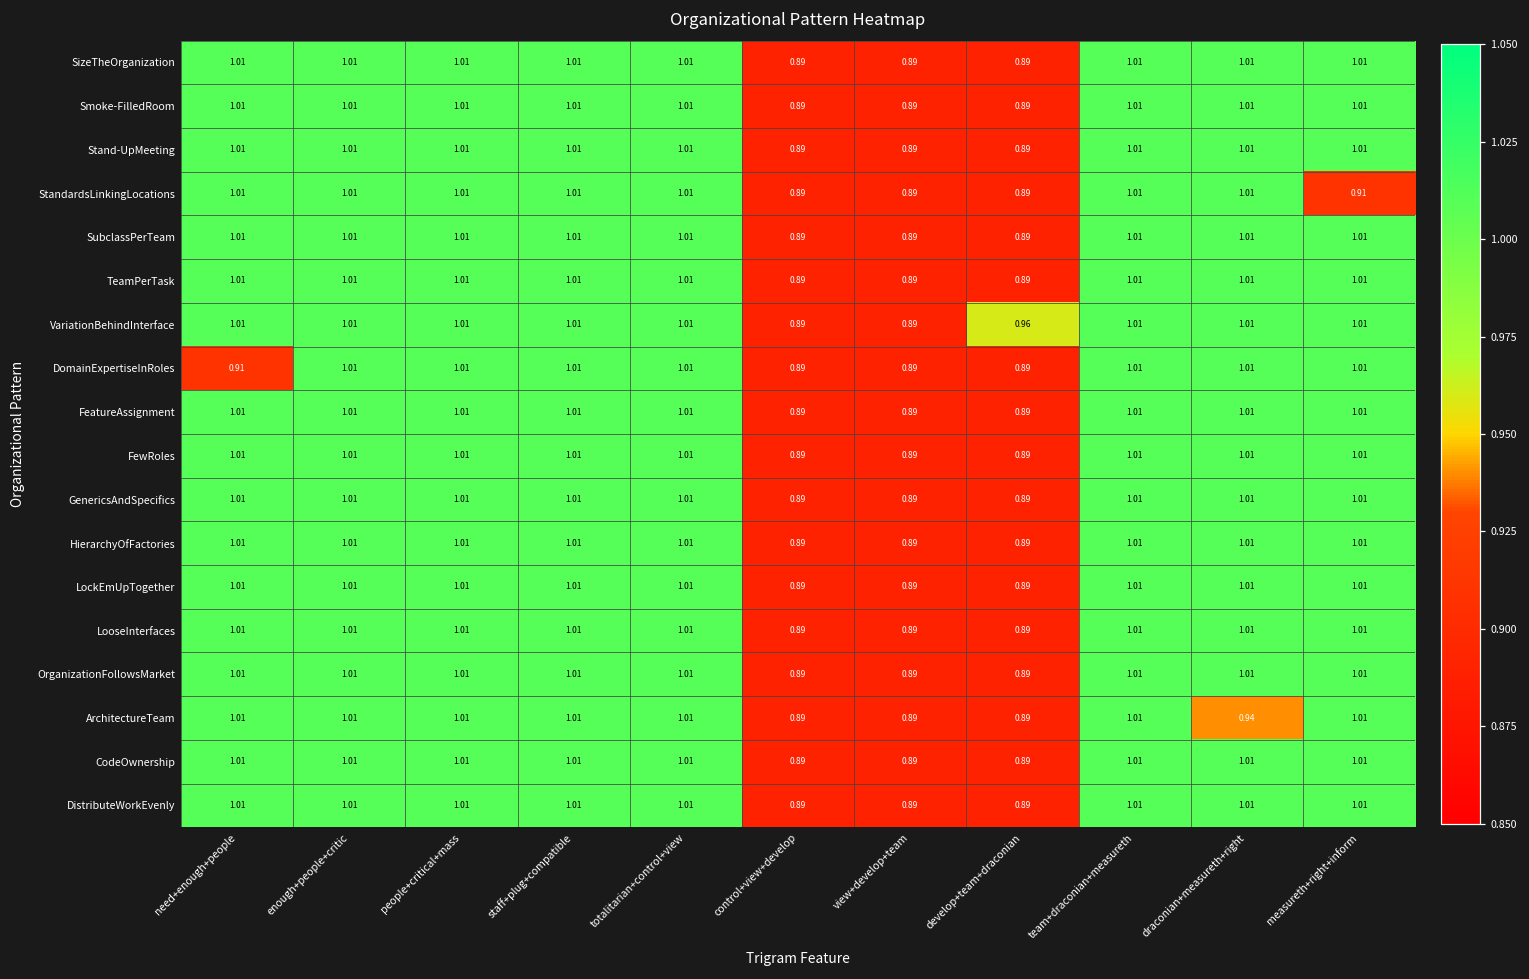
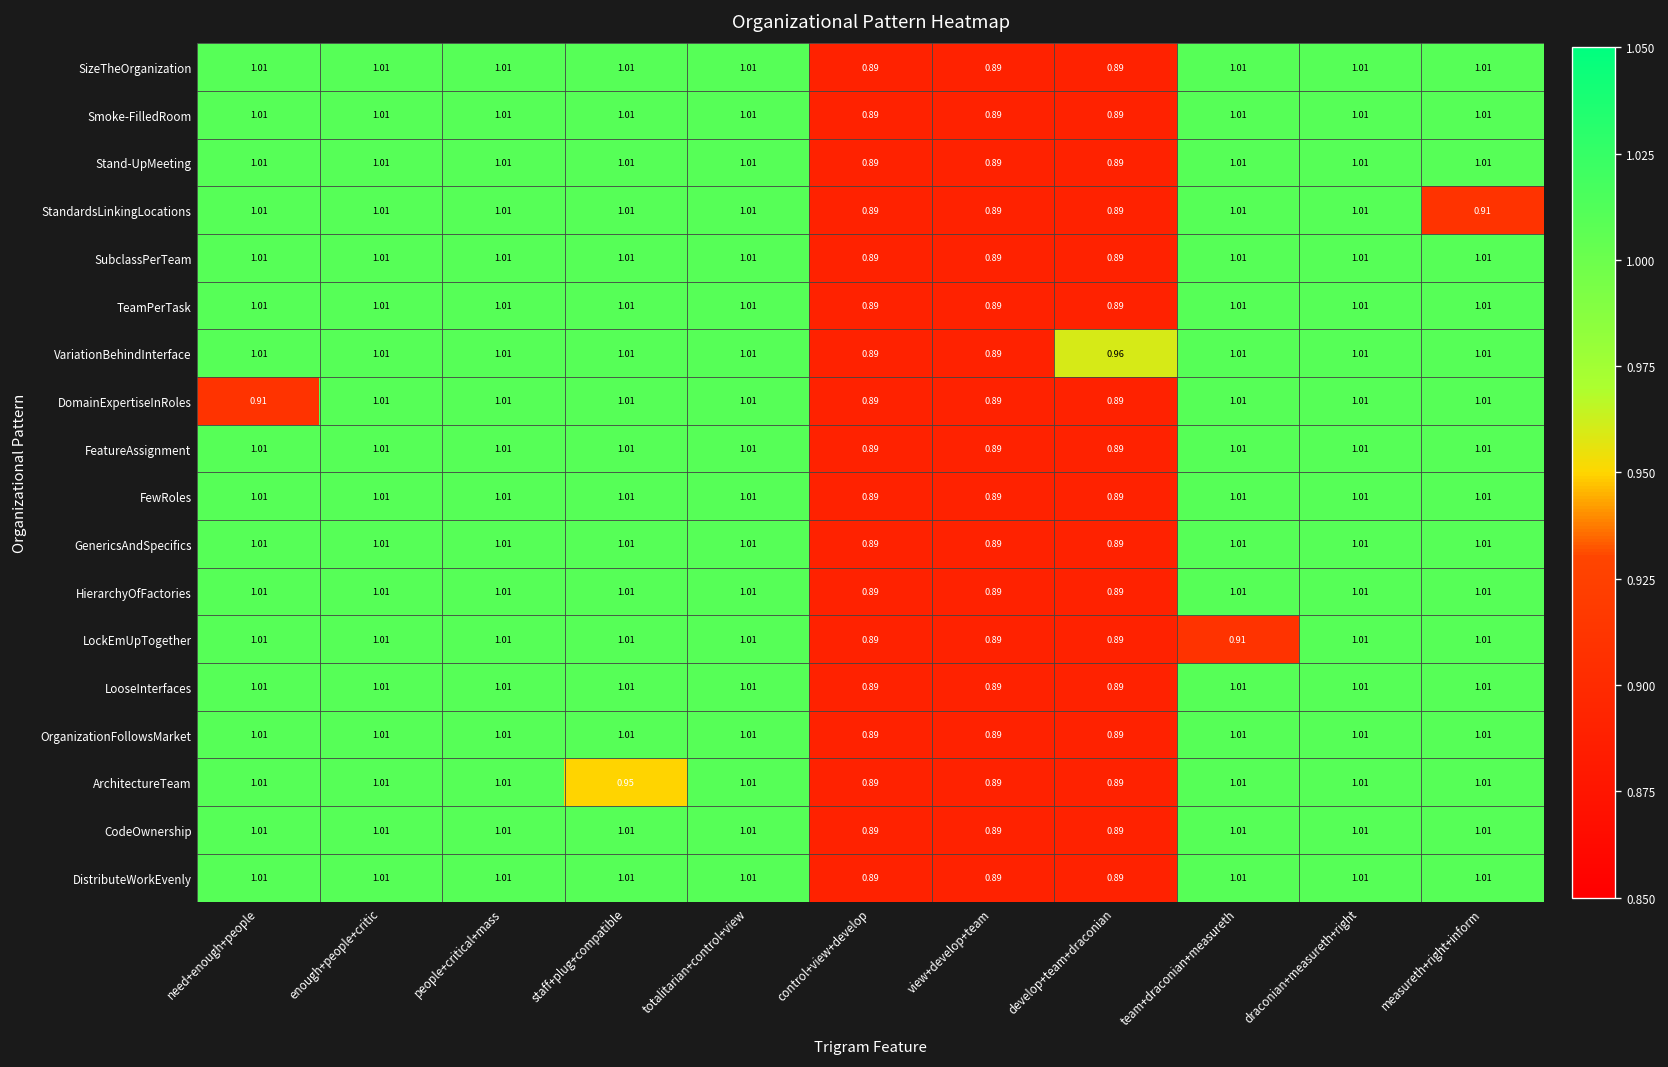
LockEmUpTogether, team+draconian+measureth: 1.01 -> 0.91
ArchitectureTeam, staff+plug+compatible: 1.01 -> 0.95
ArchitectureTeam, draconian+measureth+right: 0.94 -> 1.01
